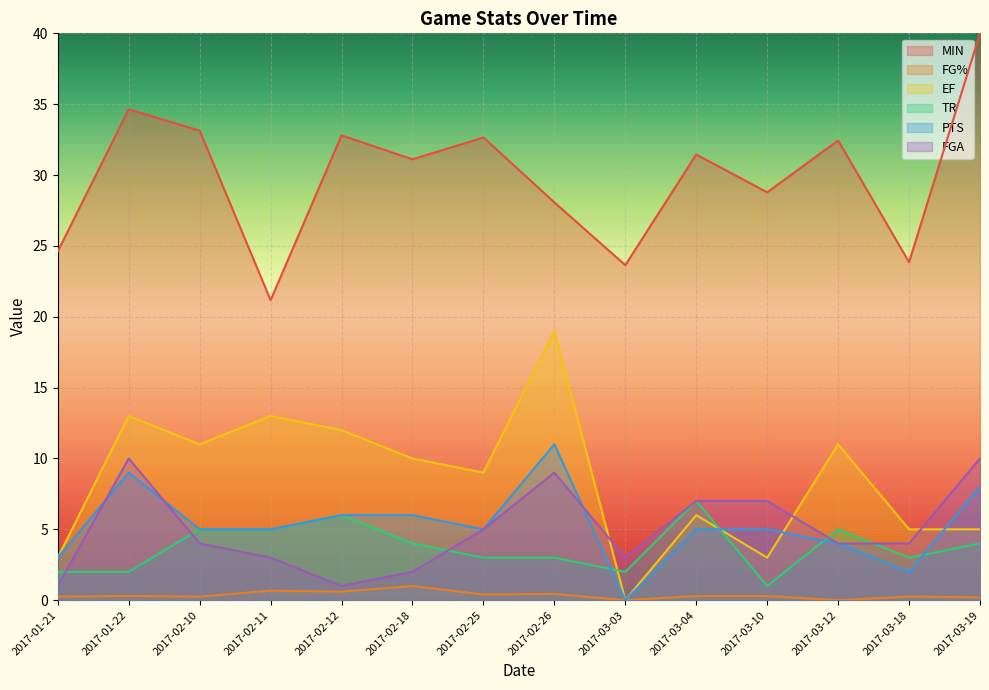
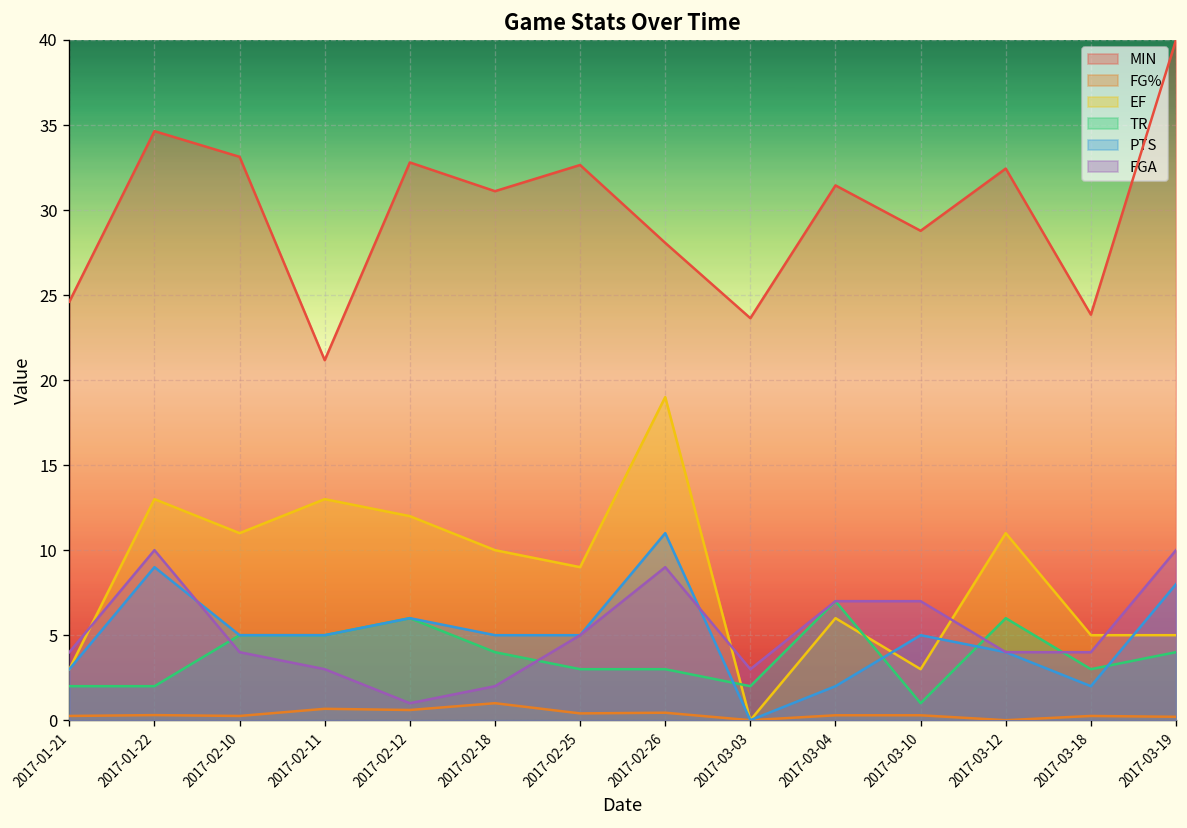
FGA, 2017-01-21: 1 -> 4
PTS, 2017-02-18: 6 -> 5
PTS, 2017-03-04: 5 -> 2
TR, 2017-03-12: 5 -> 6
